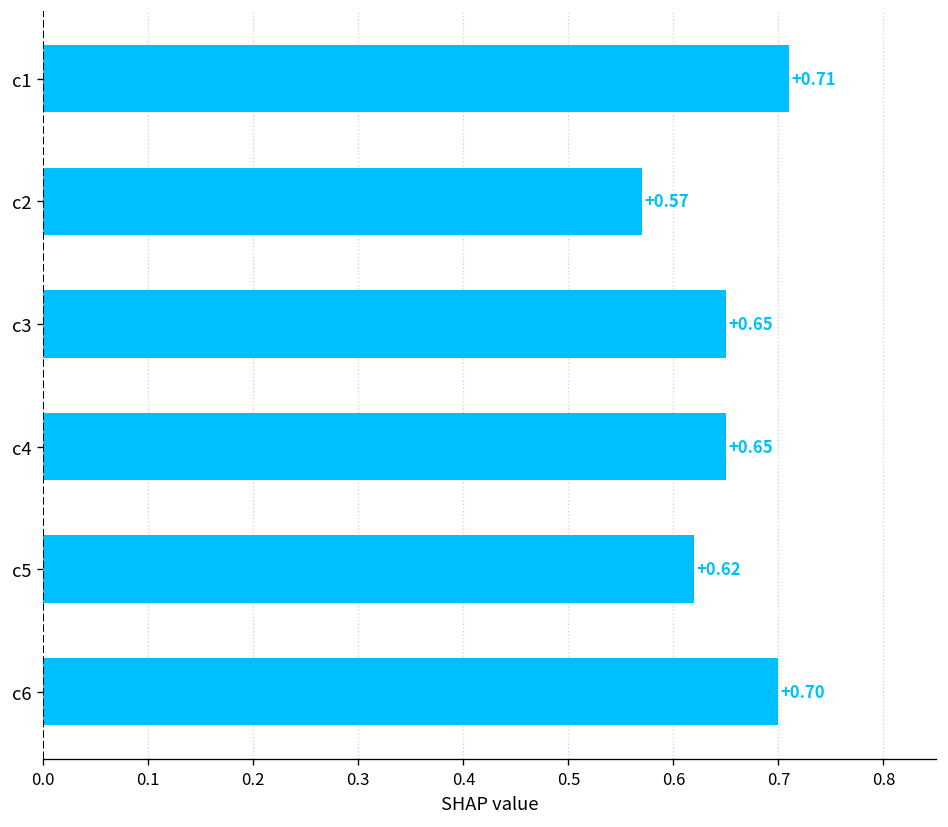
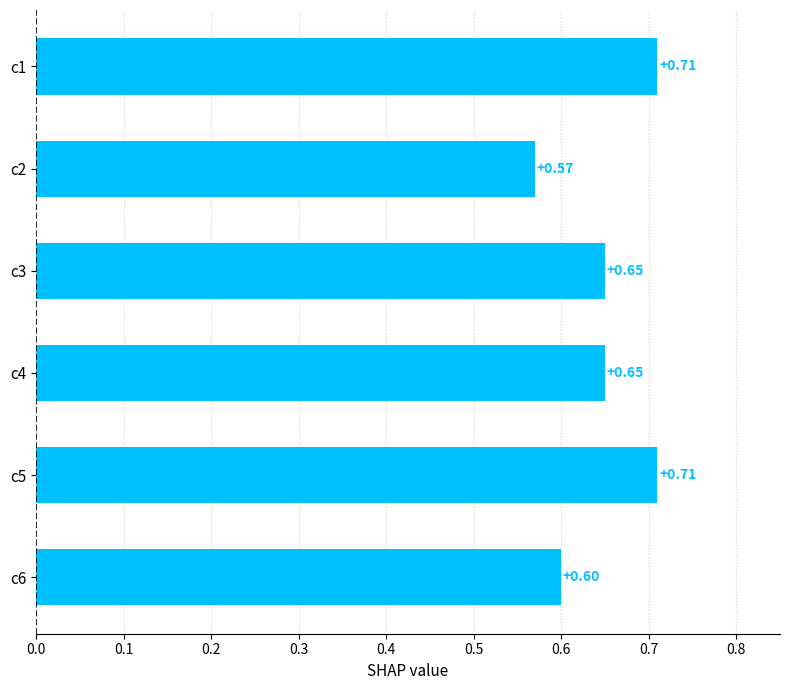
c5: +0.62 -> +0.71
c6: +0.70 -> +0.60
